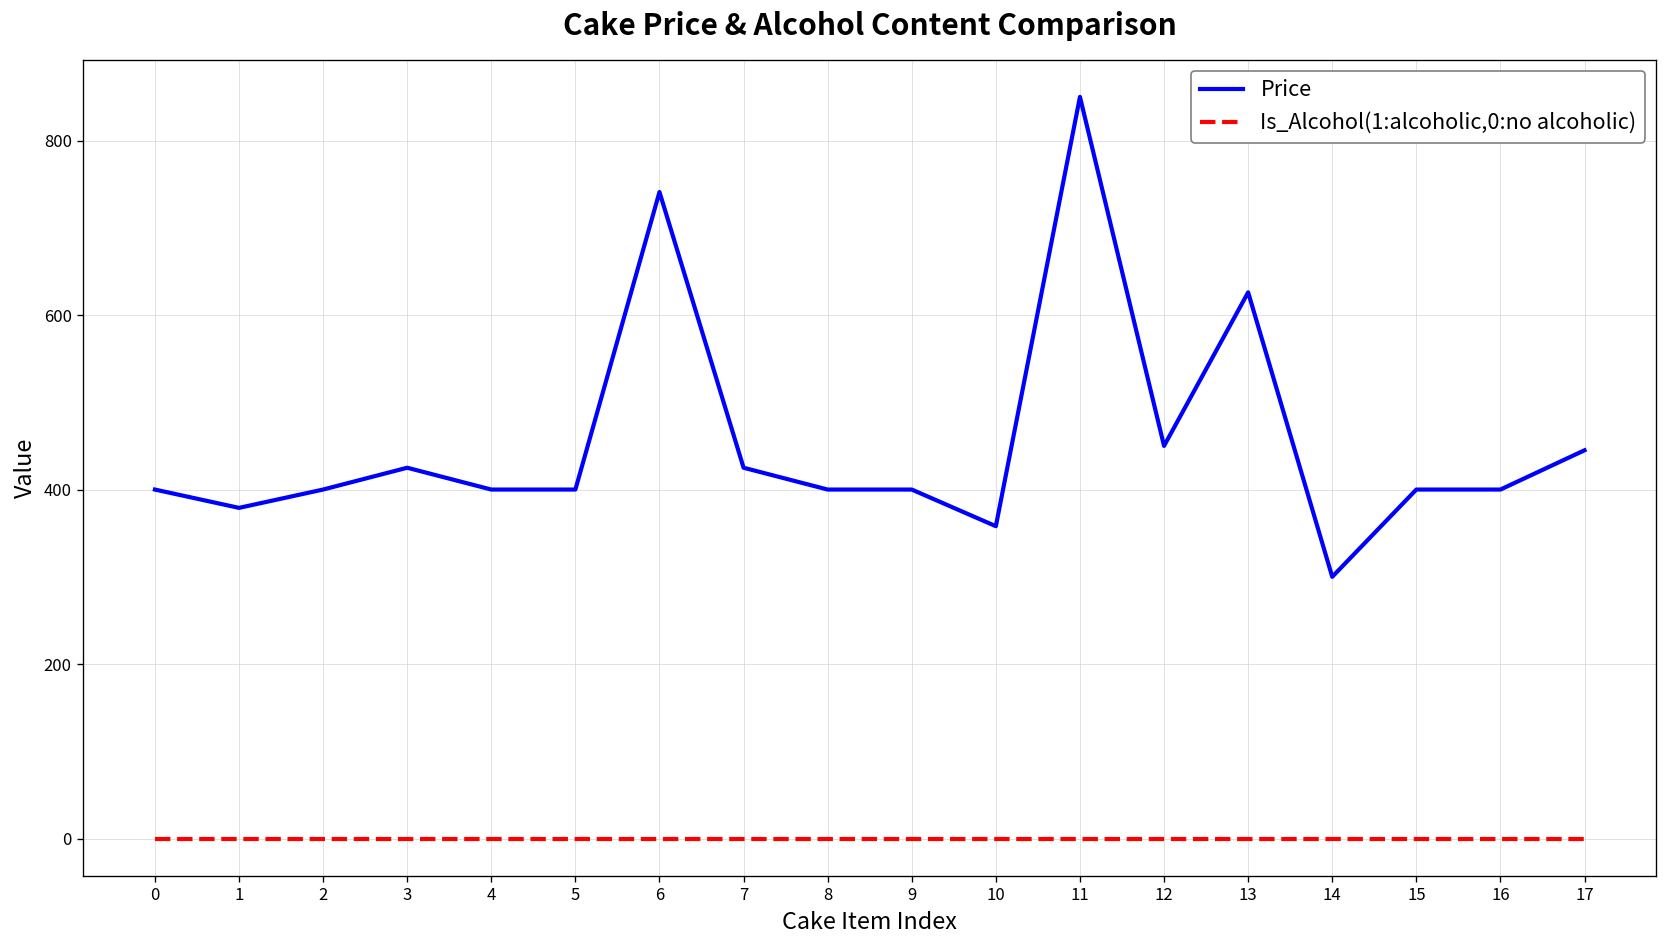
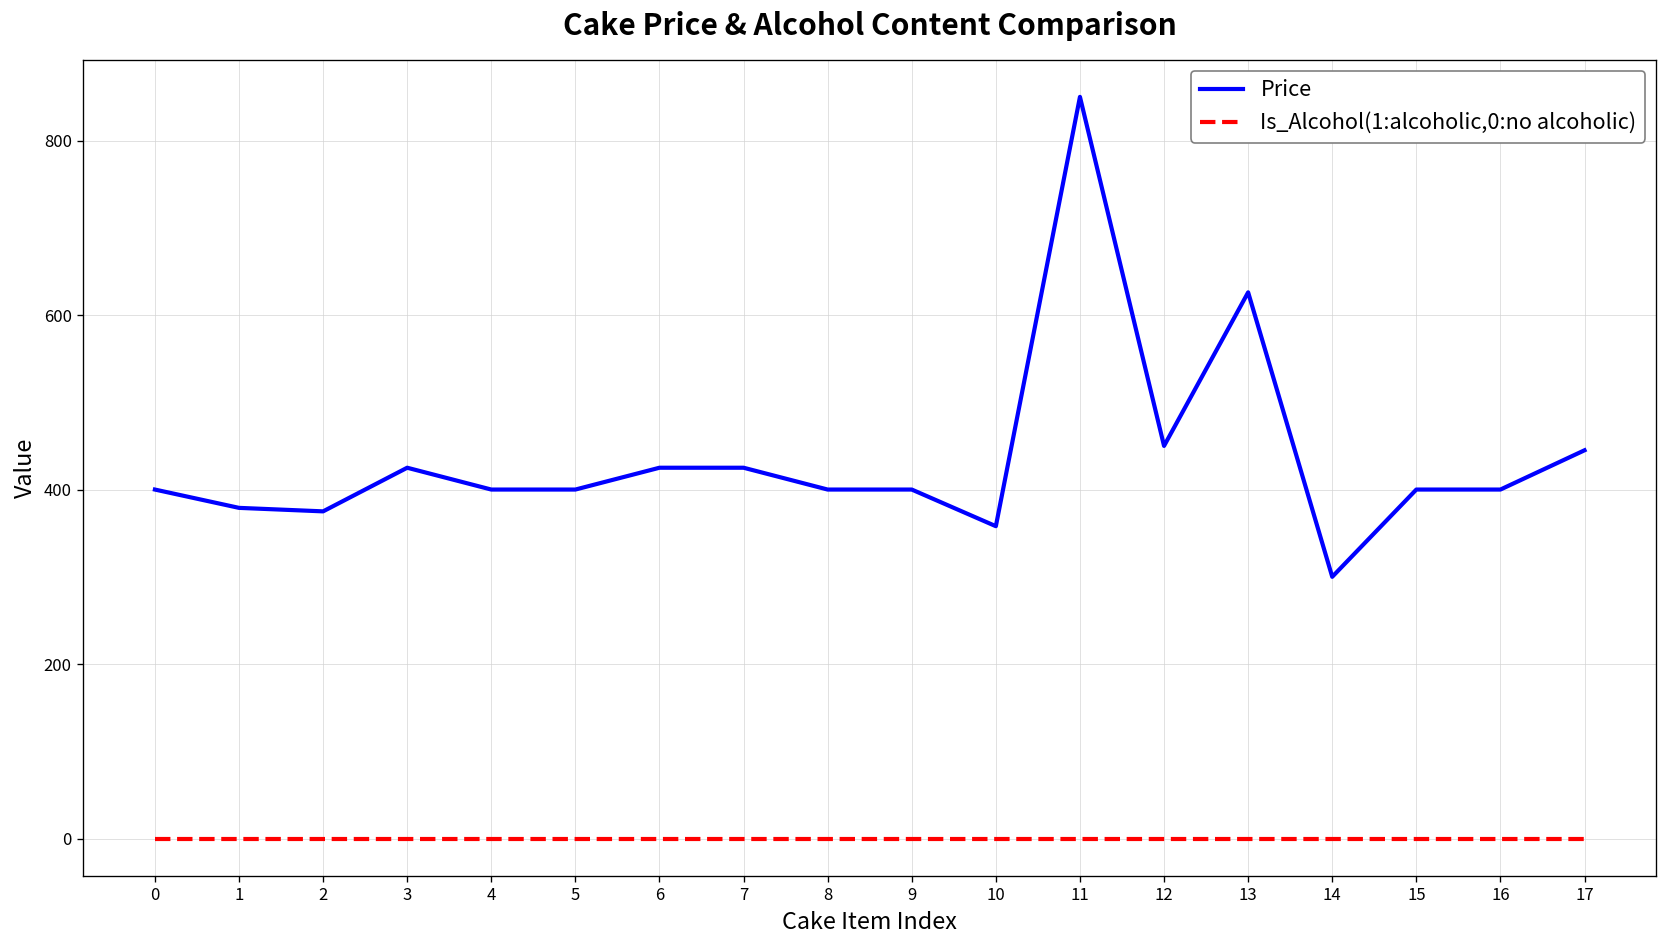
Price, 2: 400 -> 380
Price, 6: 740 -> 430
